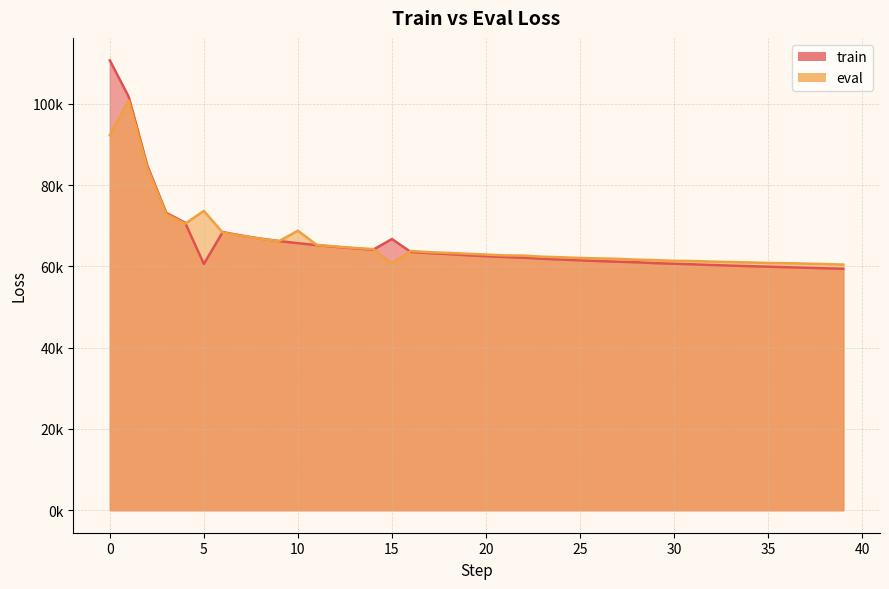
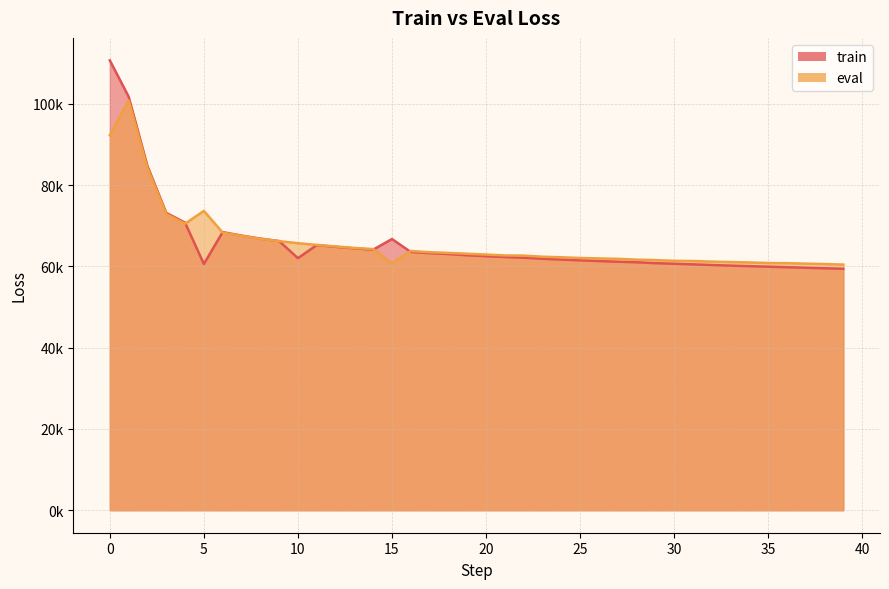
train, 10: 66000 -> 62000
eval, 10: 69000 -> 66000
